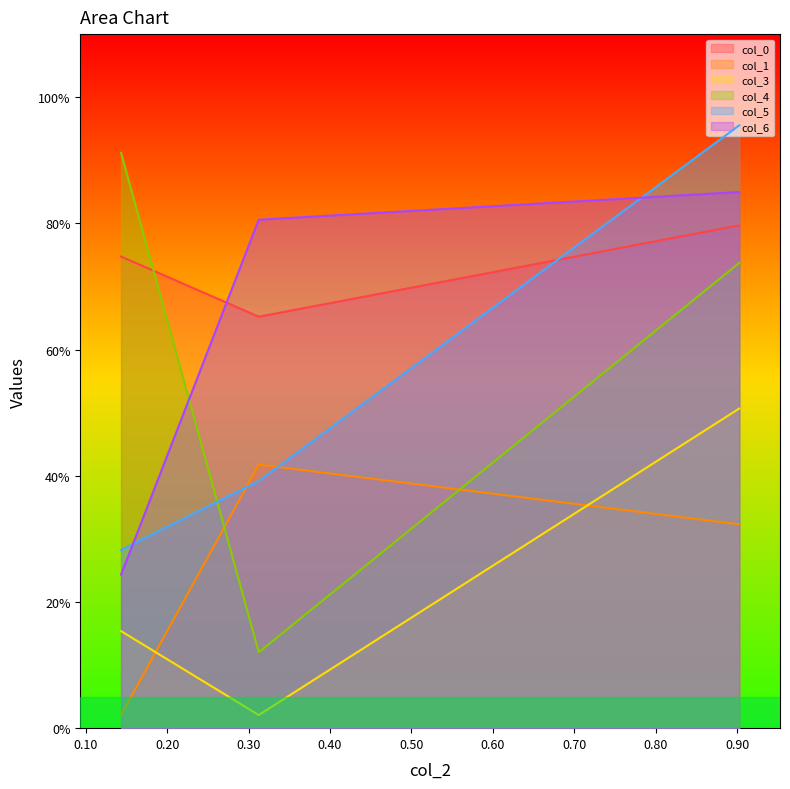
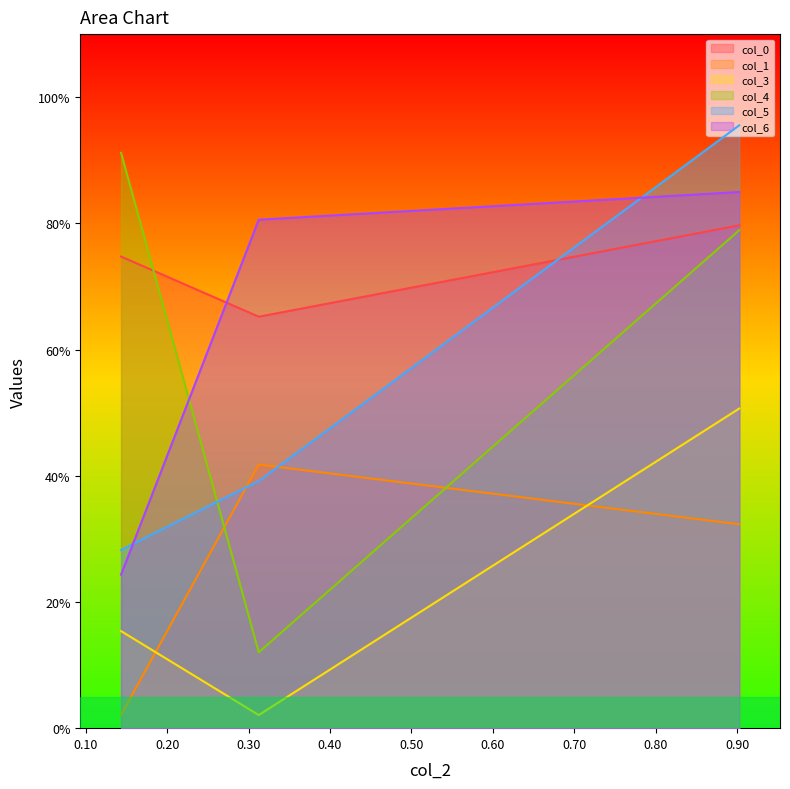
col_4, 0.90: 74% -> 79%
